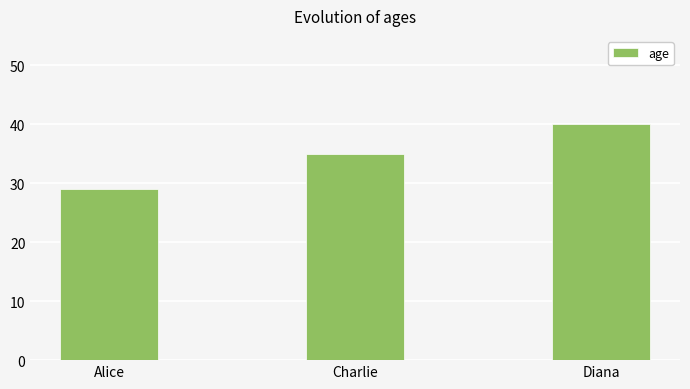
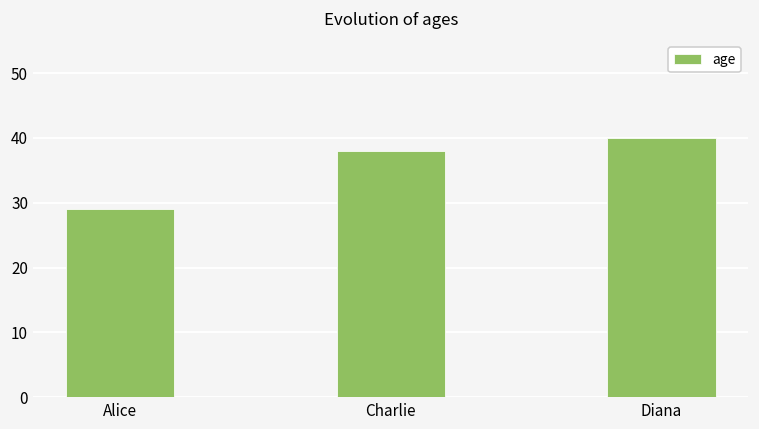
Charlie: 35 -> 38
